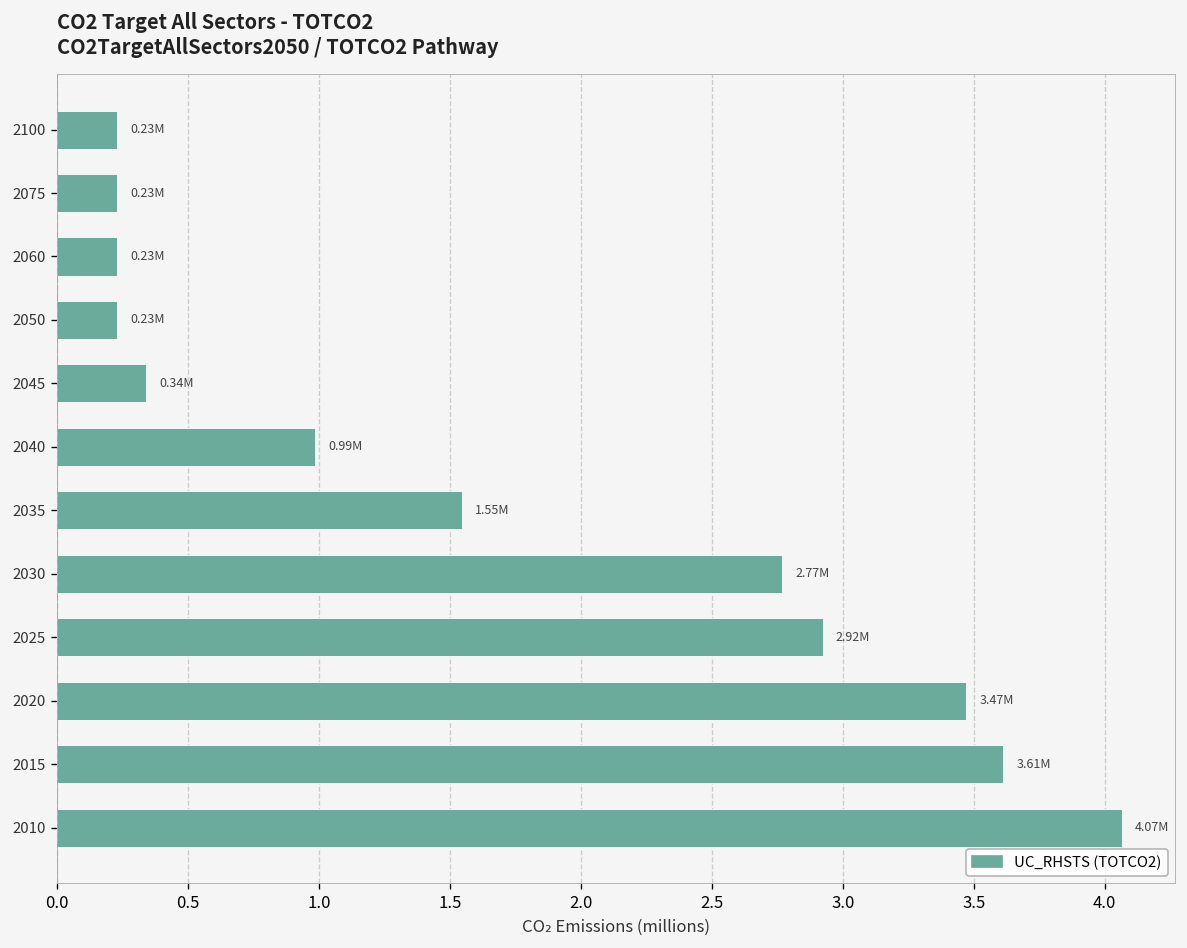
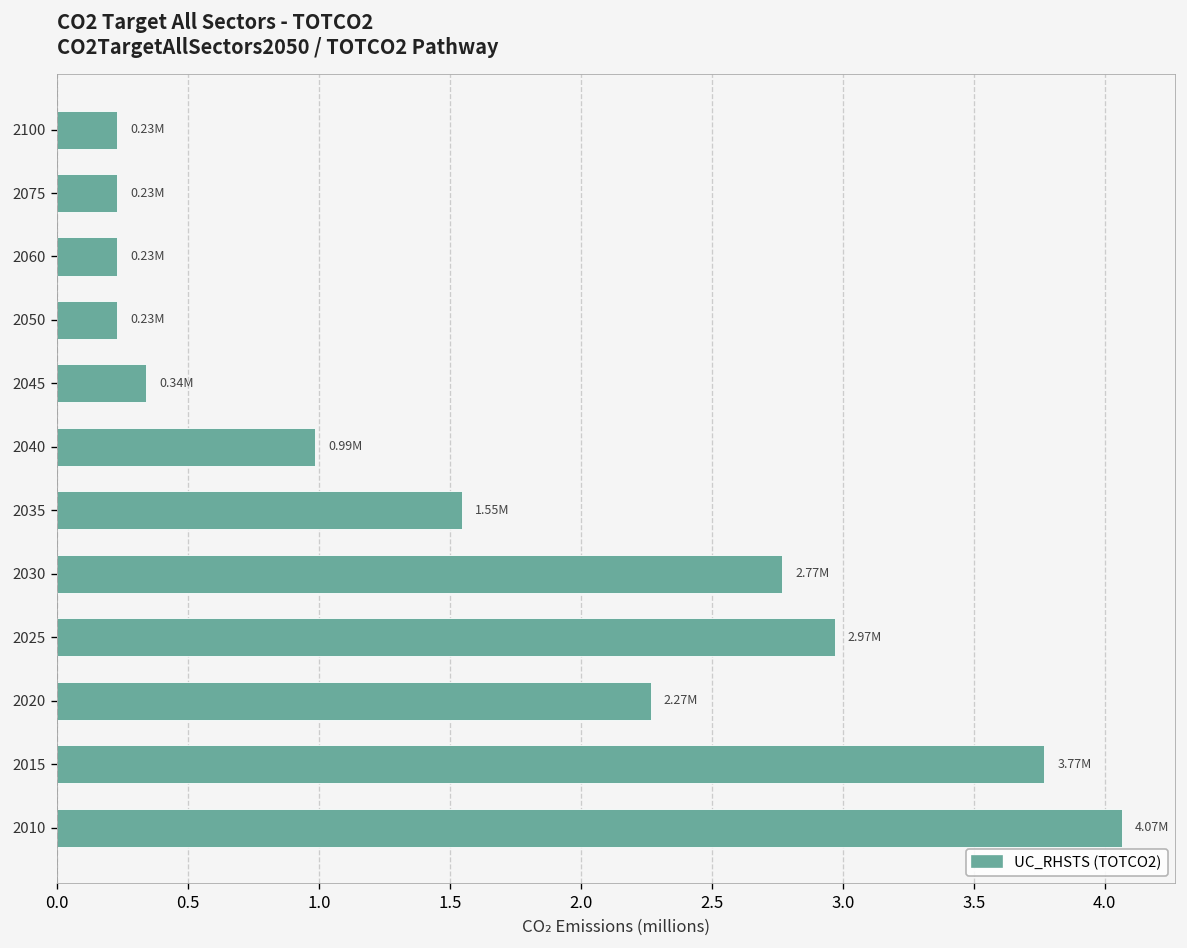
2025: 2.92M -> 2.97M
2020: 3.47M -> 2.27M
2015: 3.61M -> 3.77M
